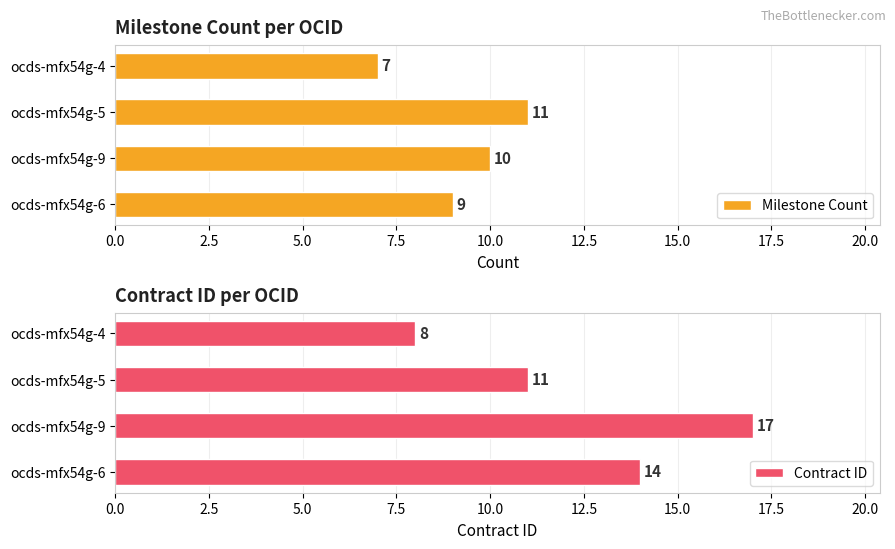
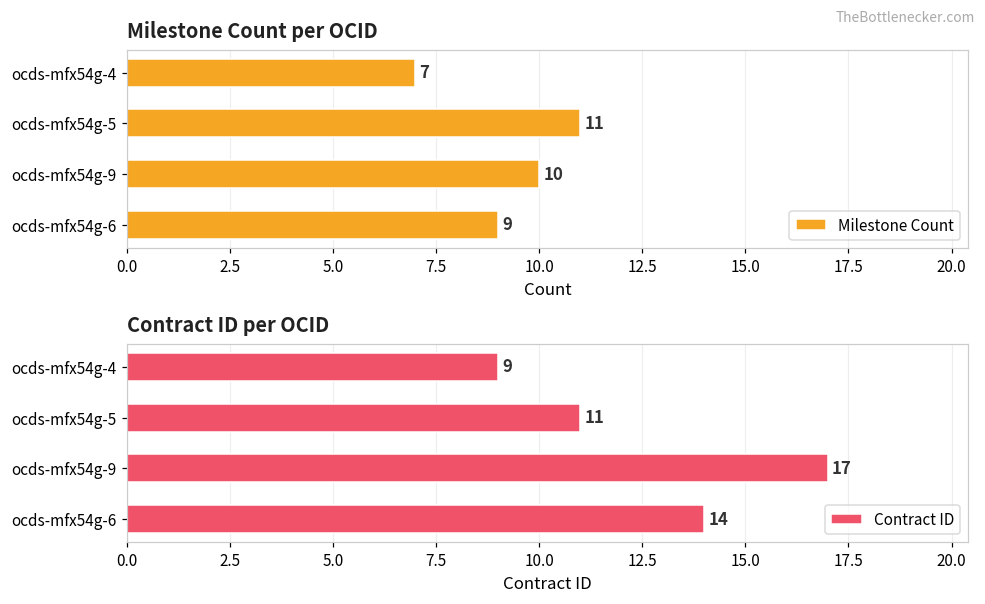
Contract ID per OCID, ocds-mfx54g-4: 8 -> 9
